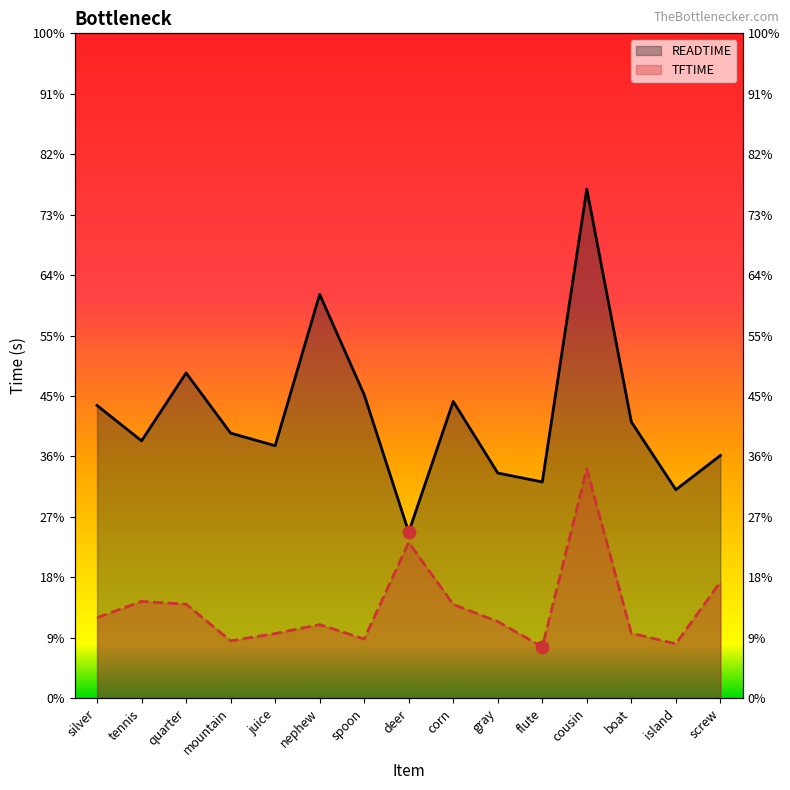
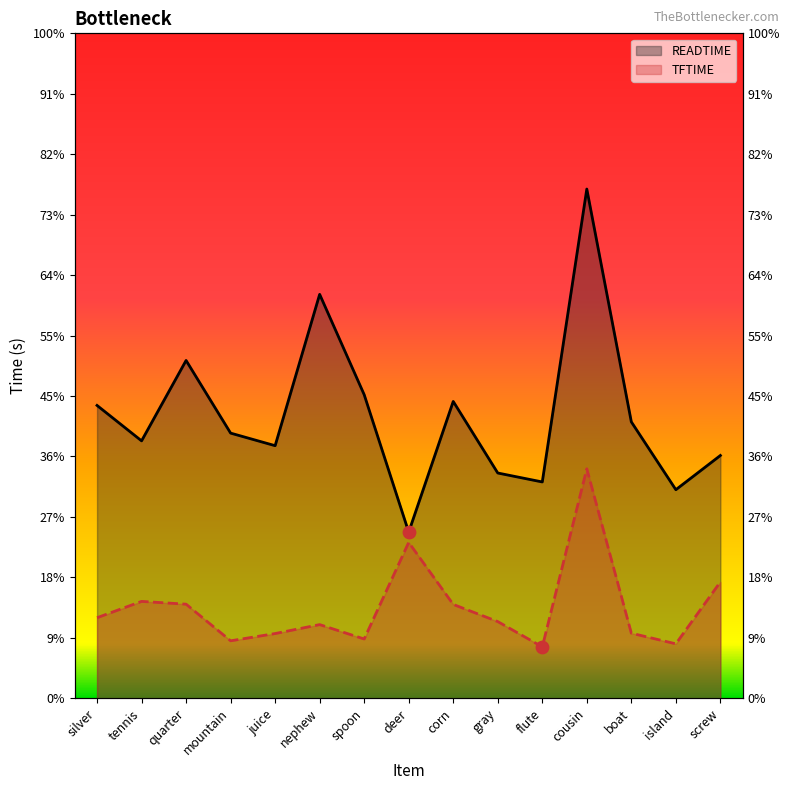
READTIME, quarter: 49% -> 51%
